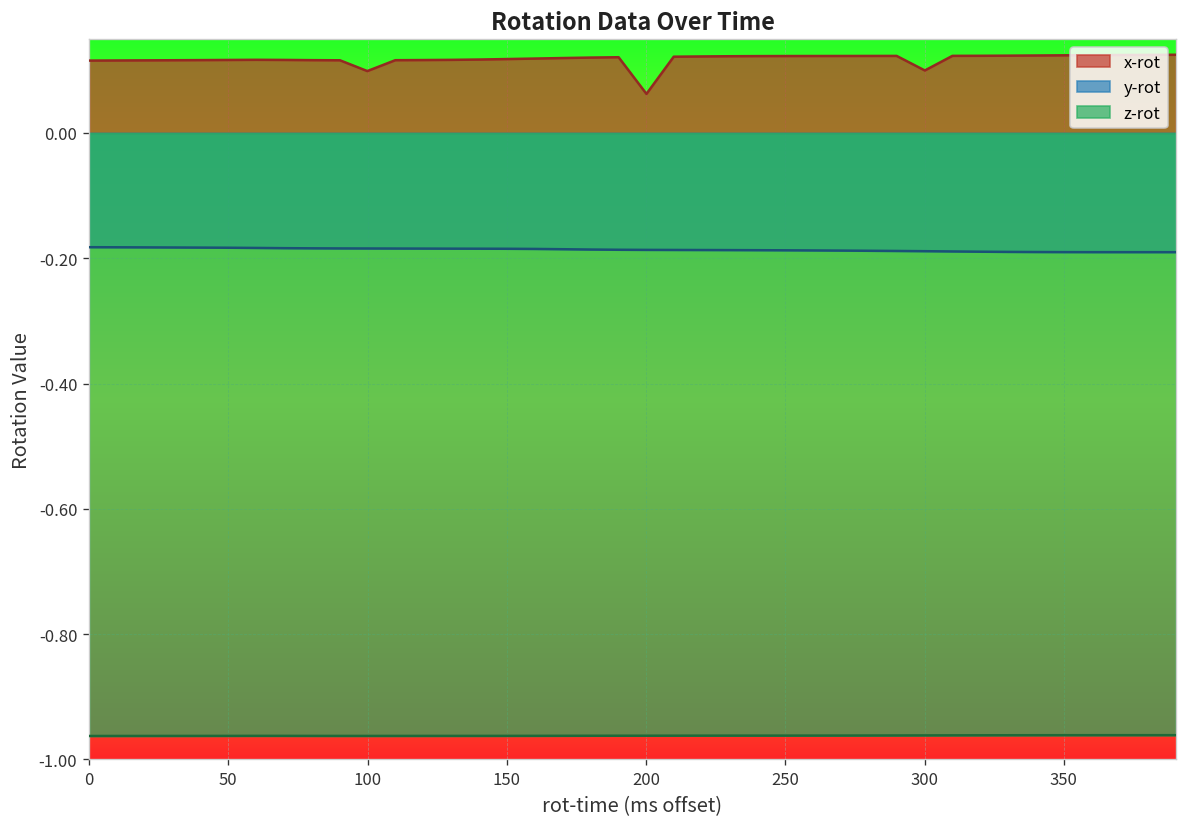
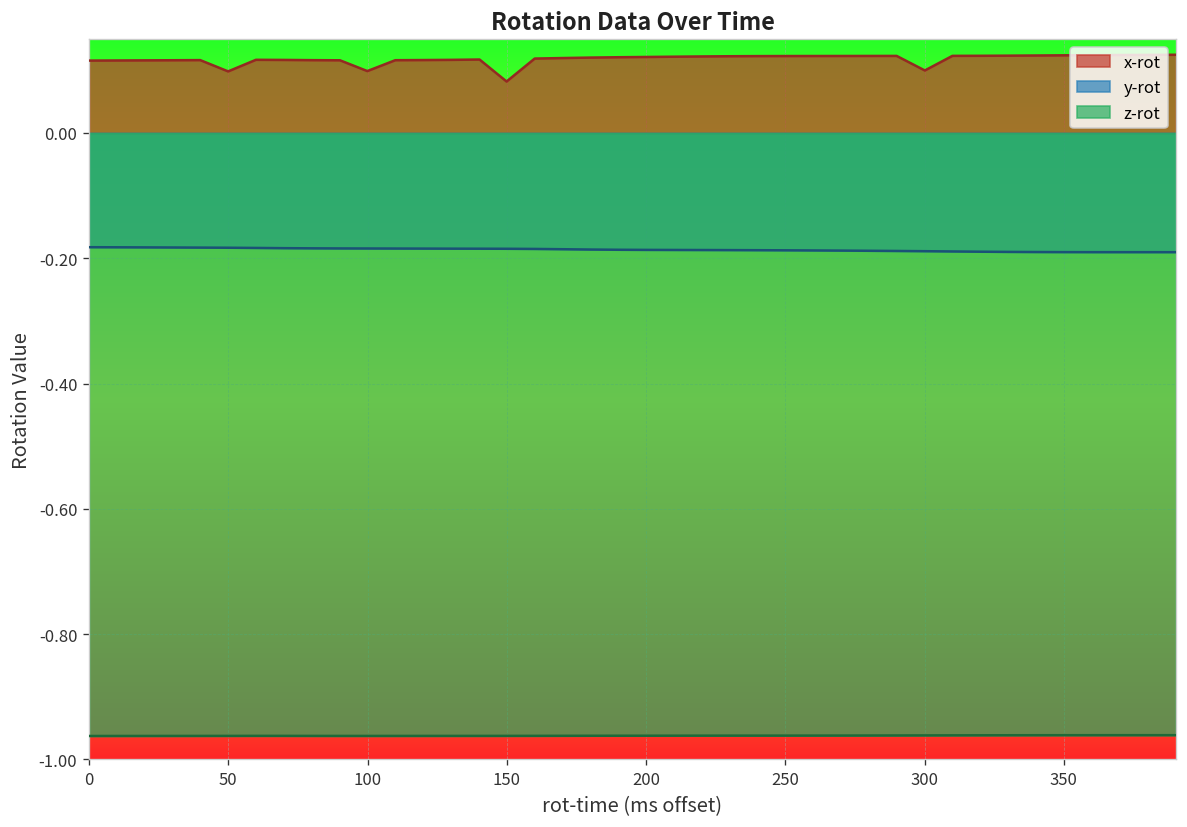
x-rot, 50: 0.12 -> 0.10
x-rot, 150: 0.12 -> 0.08
x-rot, 200: 0.06 -> 0.12
